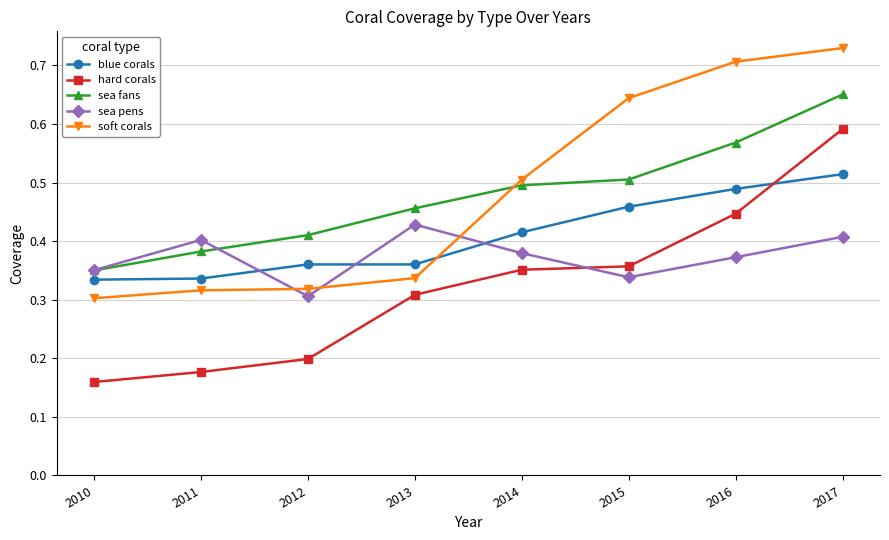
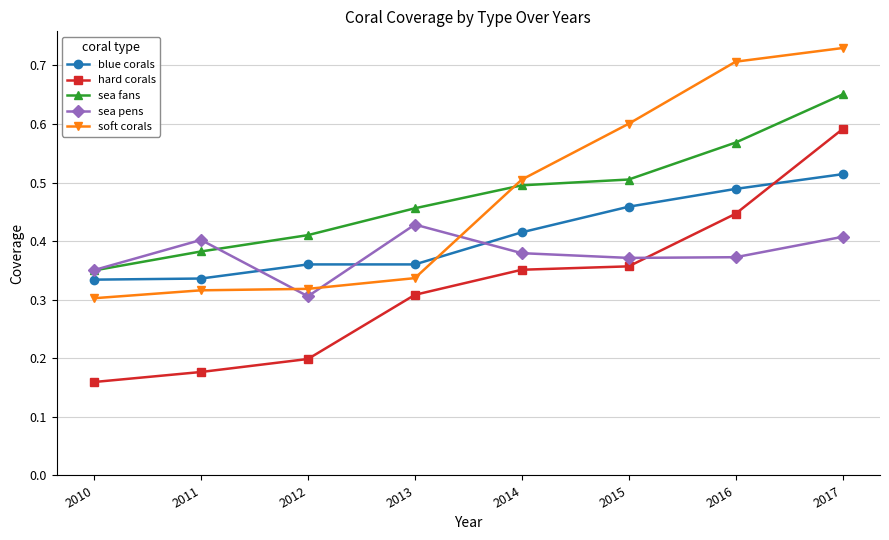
sea pens, 2015: 0.34 -> 0.37
soft corals, 2015: 0.64 -> 0.60
